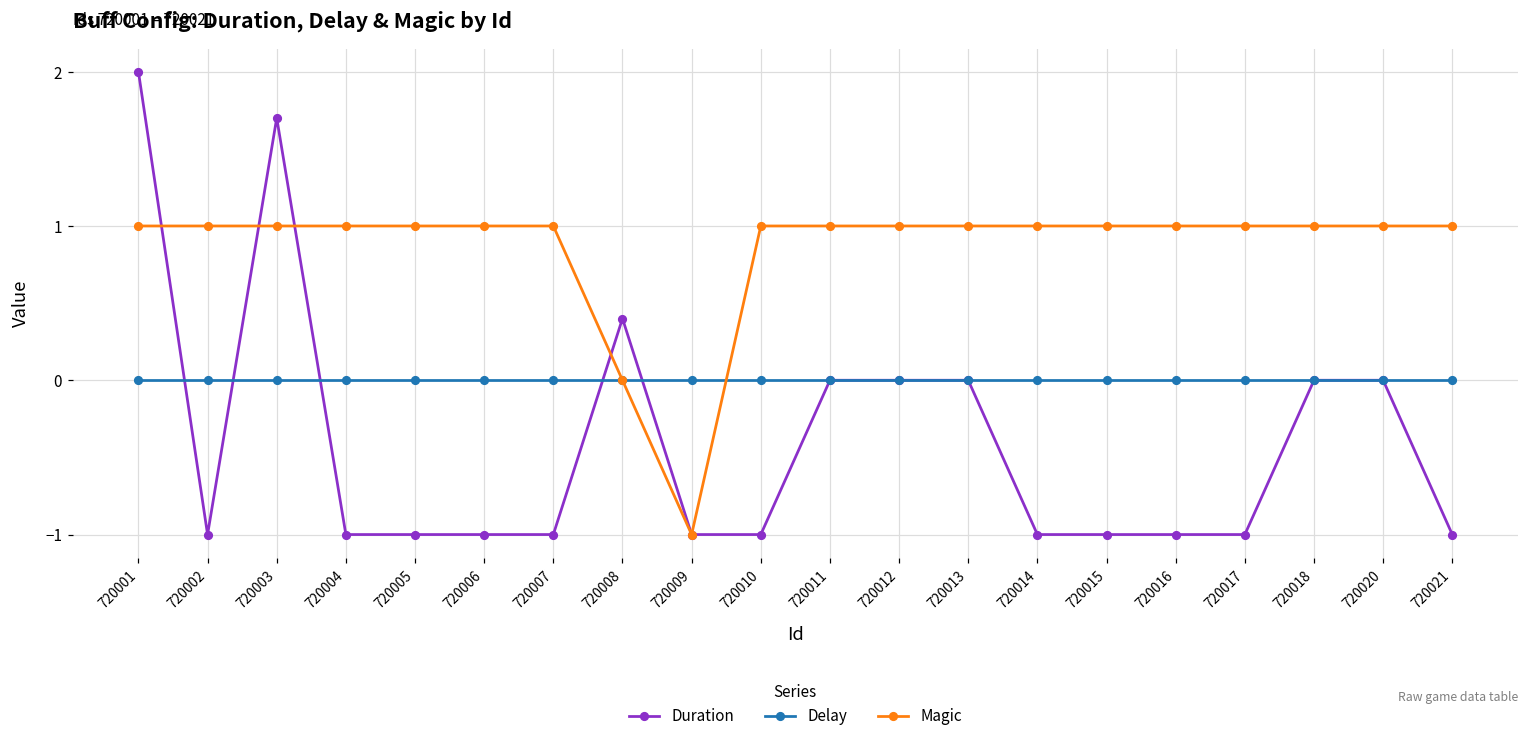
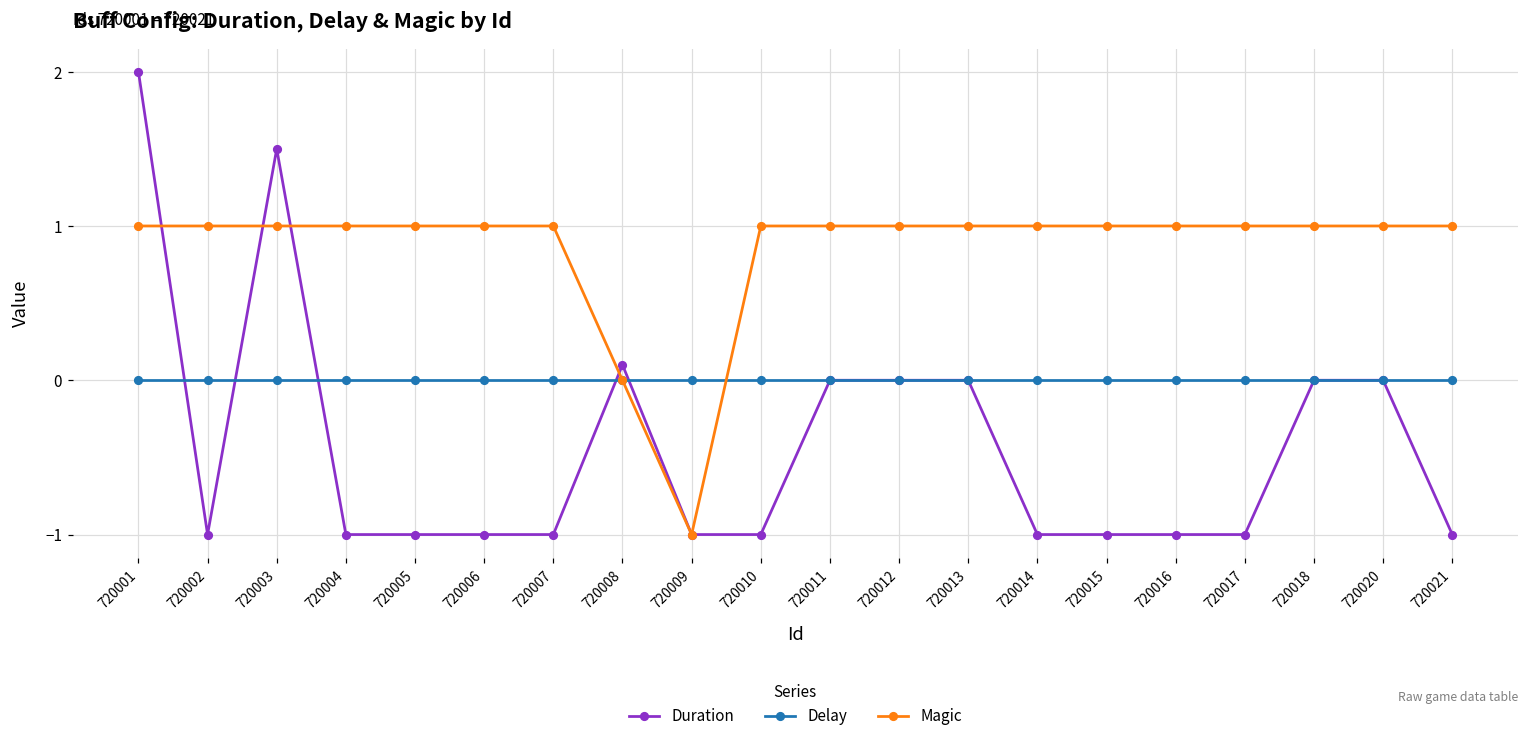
Duration, 720003: 1.7 -> 1.5
Duration, 720008: 0.4 -> 0.1
